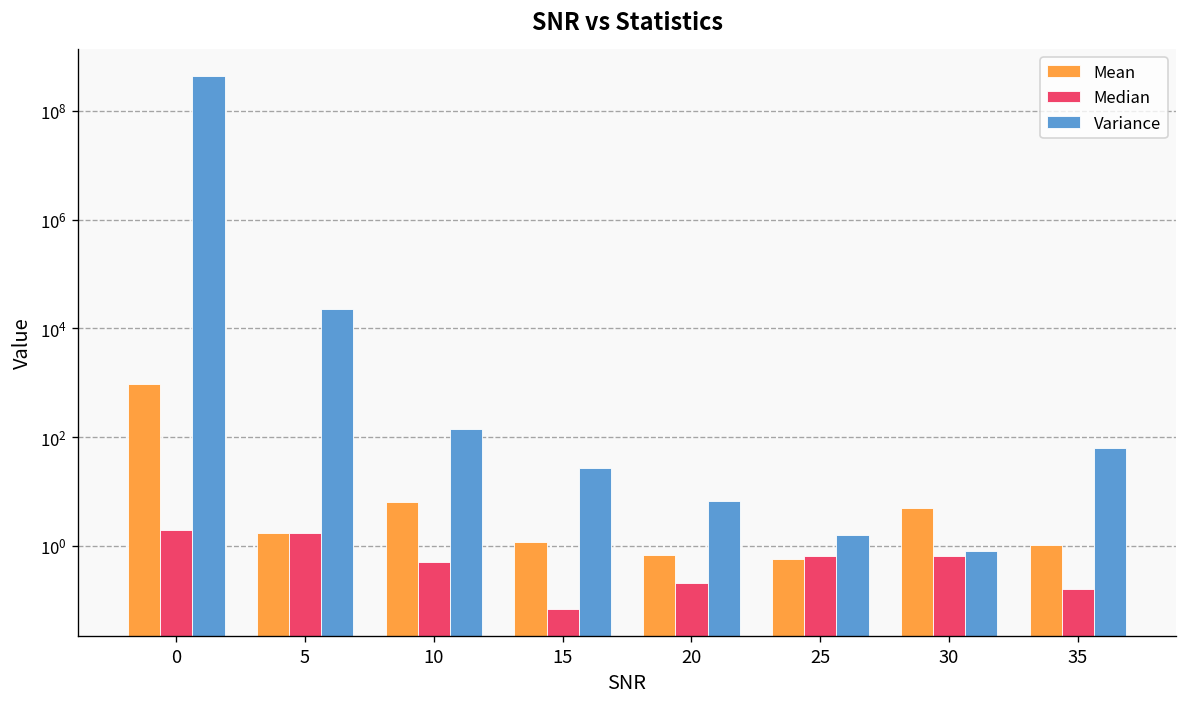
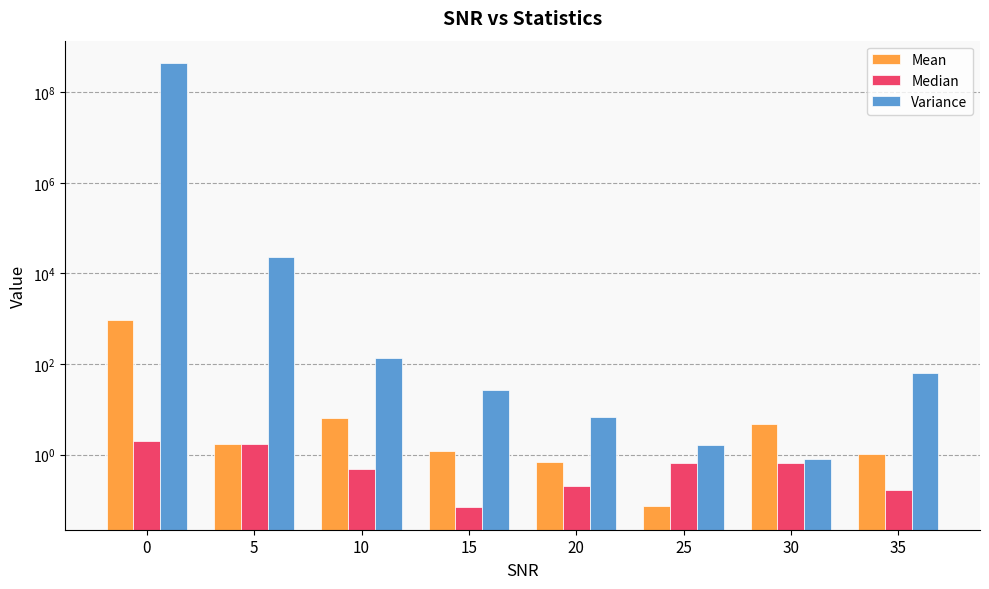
Mean, 25: 0.6 -> 0.07
